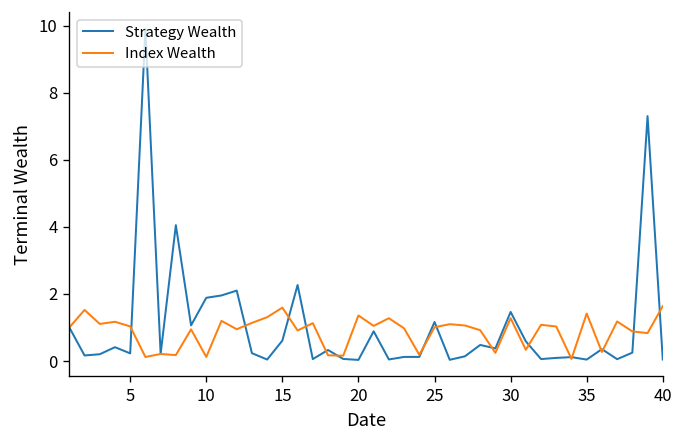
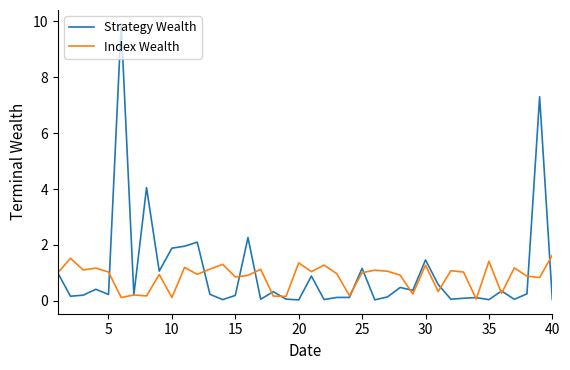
Strategy Wealth, 15: 0.6 -> 0.2
Index Wealth, 15: 1.6 -> 0.9
